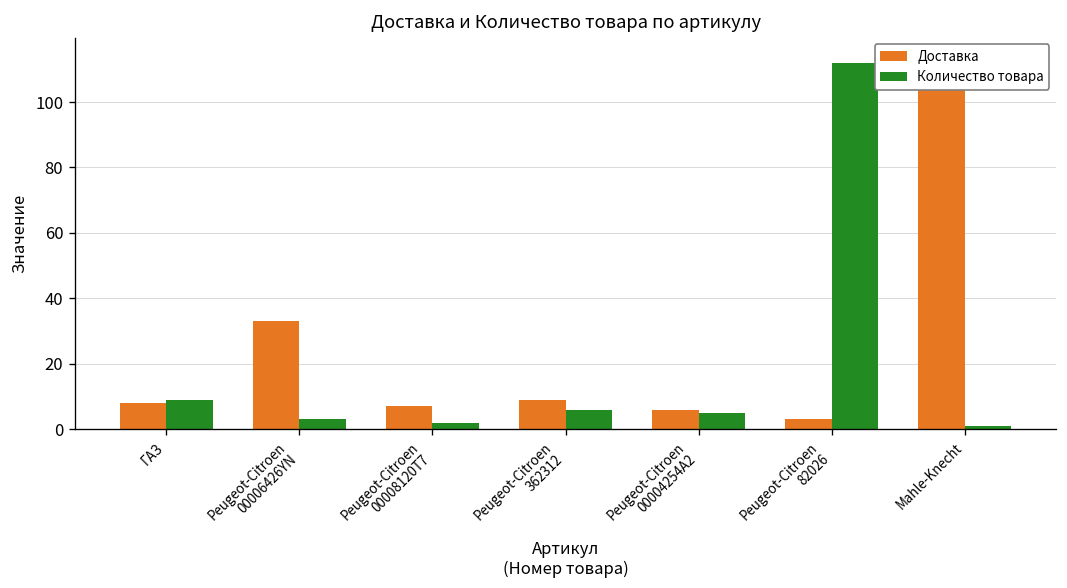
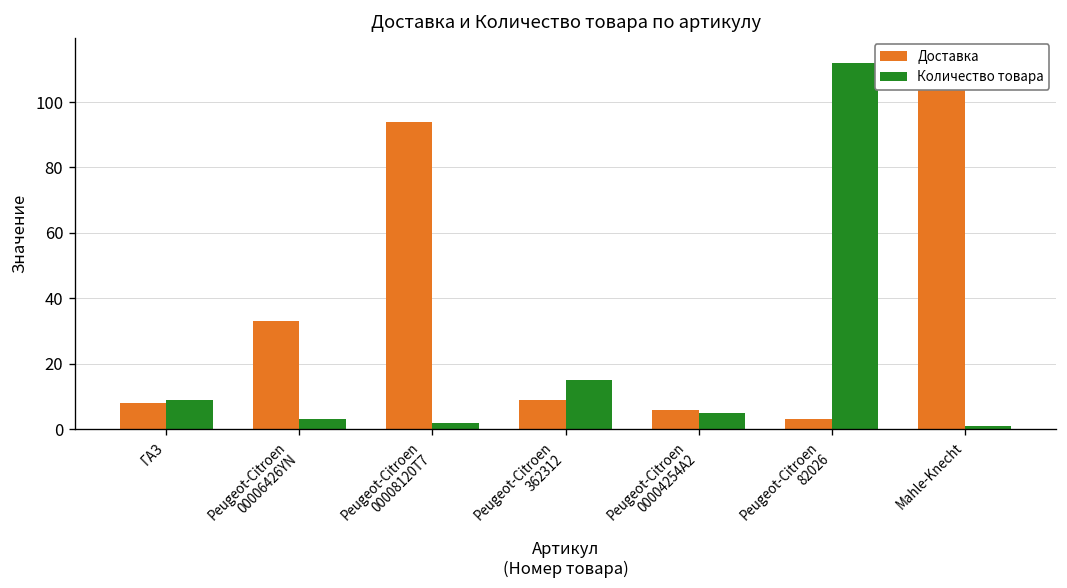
Доставка, Peugeot-Citroen 00008120T7: 7 -> 94
Количество товара, Peugeot-Citroen 362312: 6 -> 15
